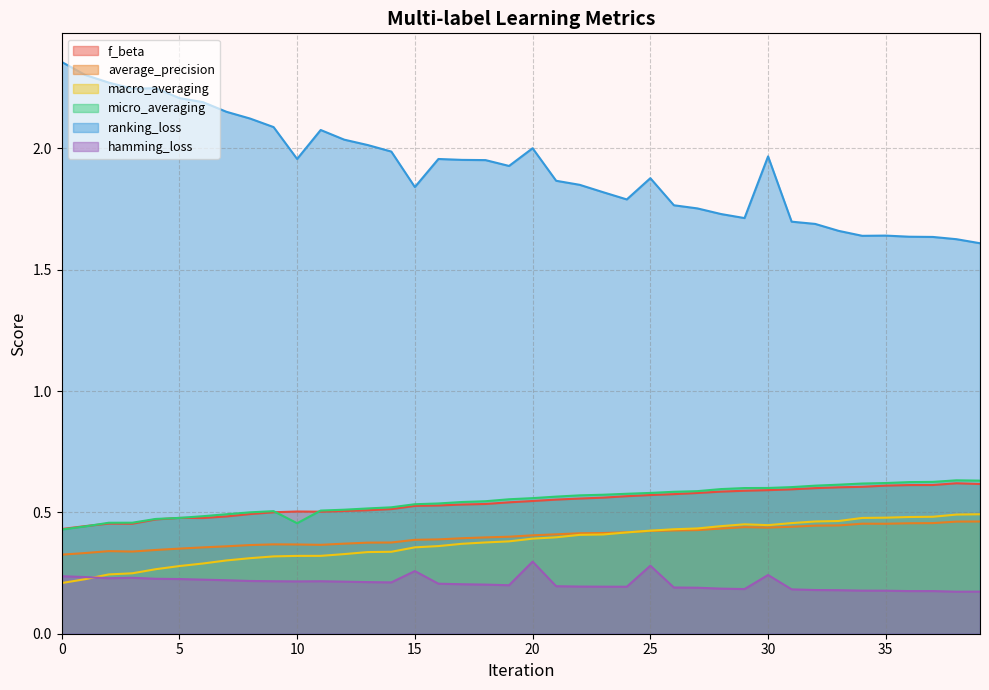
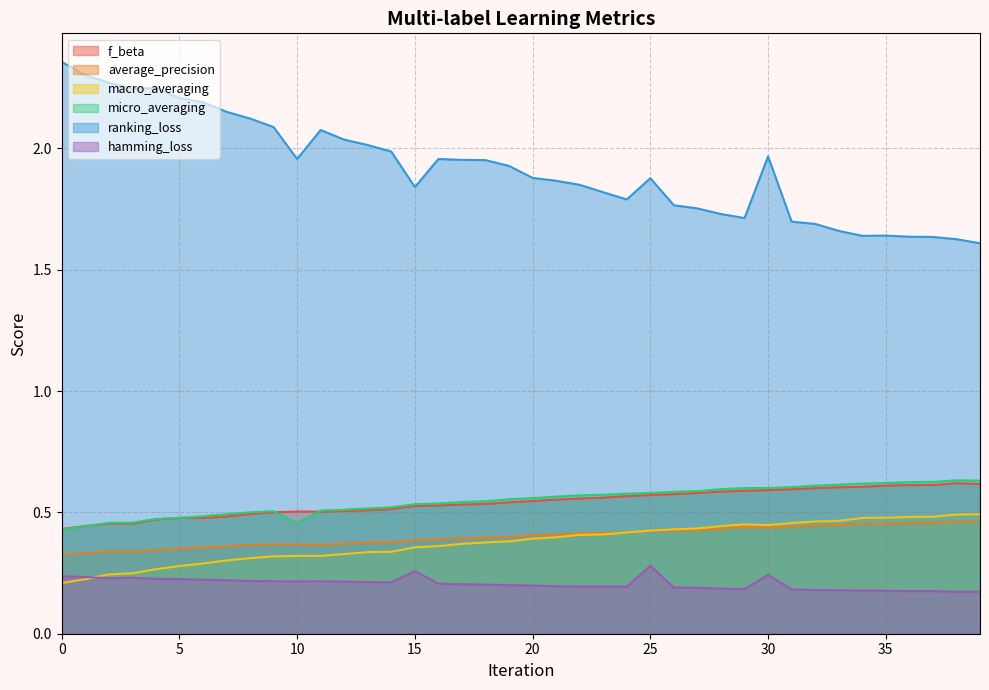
ranking_loss, 20: 2.00 -> 1.88
hamming_loss, 20: 0.30 -> 0.20
